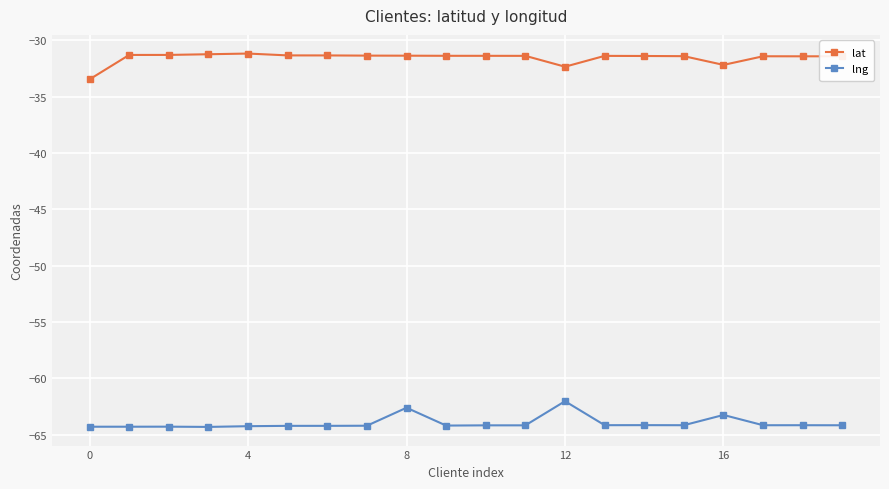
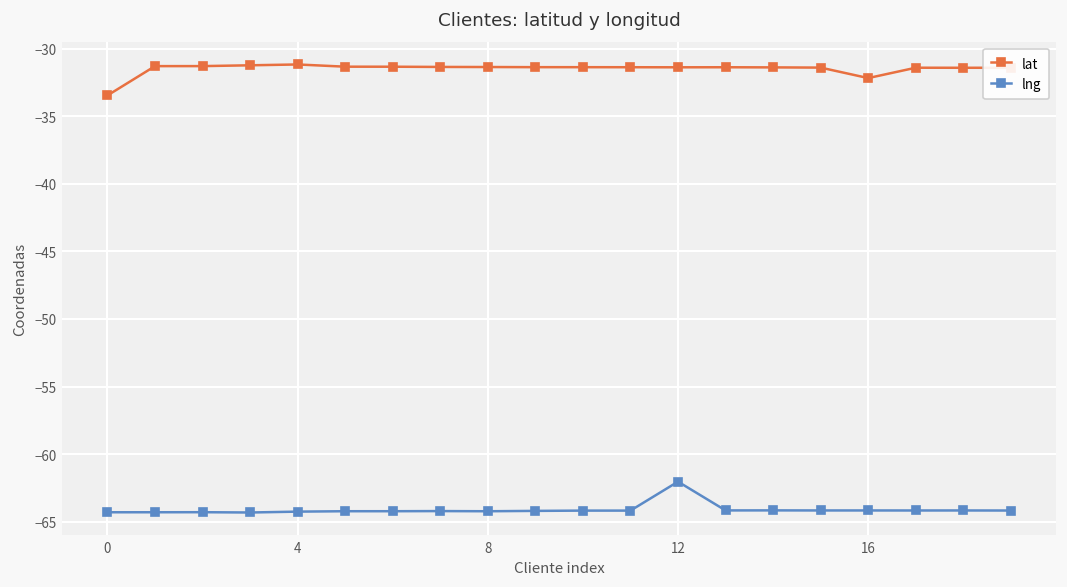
lng, 8: -62.6 -> -64.2
lat, 12: -32.3 -> -31.4
lng, 16: -63.3 -> -64.2
